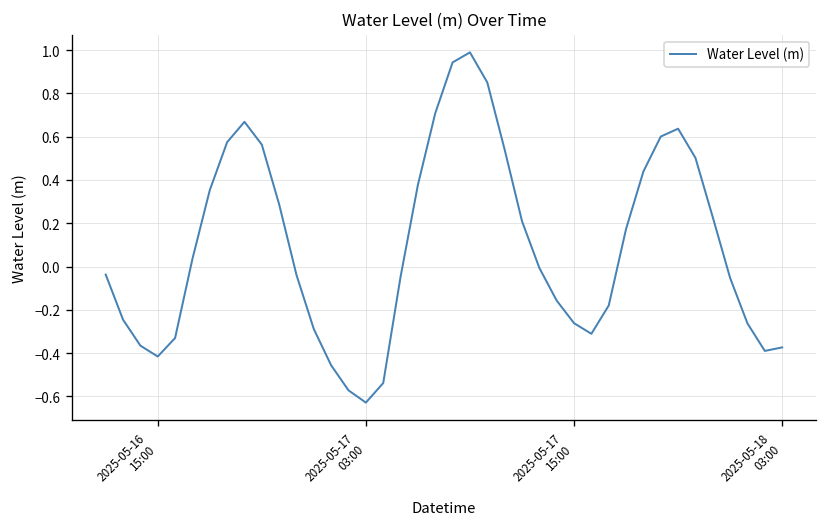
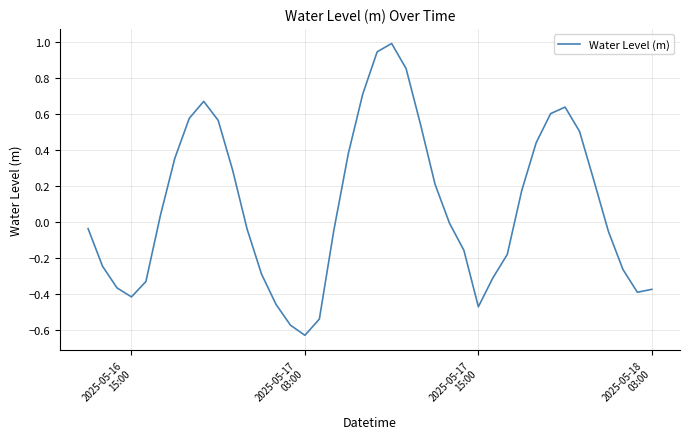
2025-05-17 15:00: -0.26 -> -0.47
